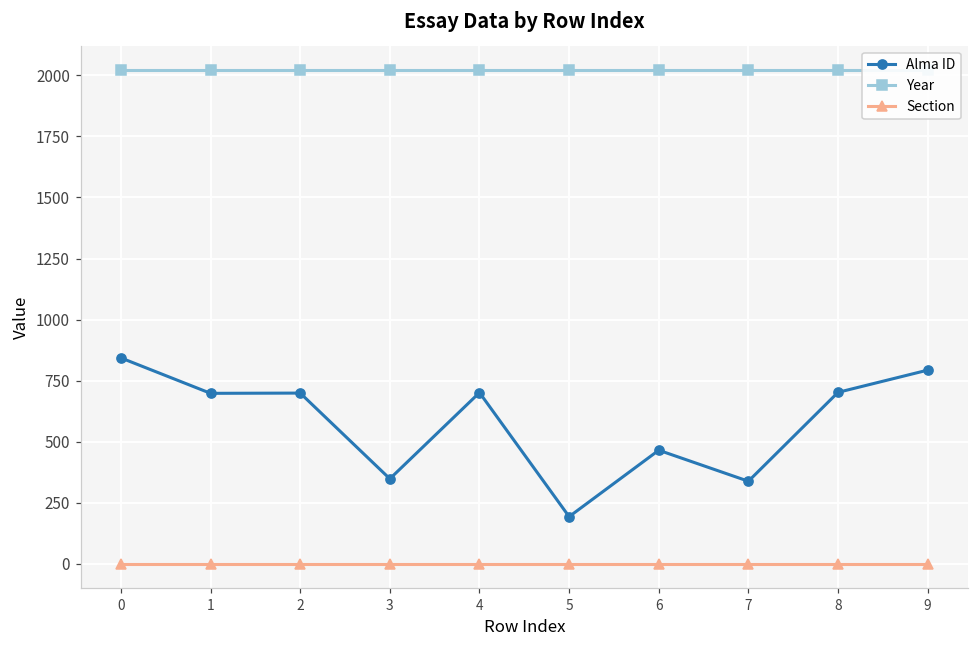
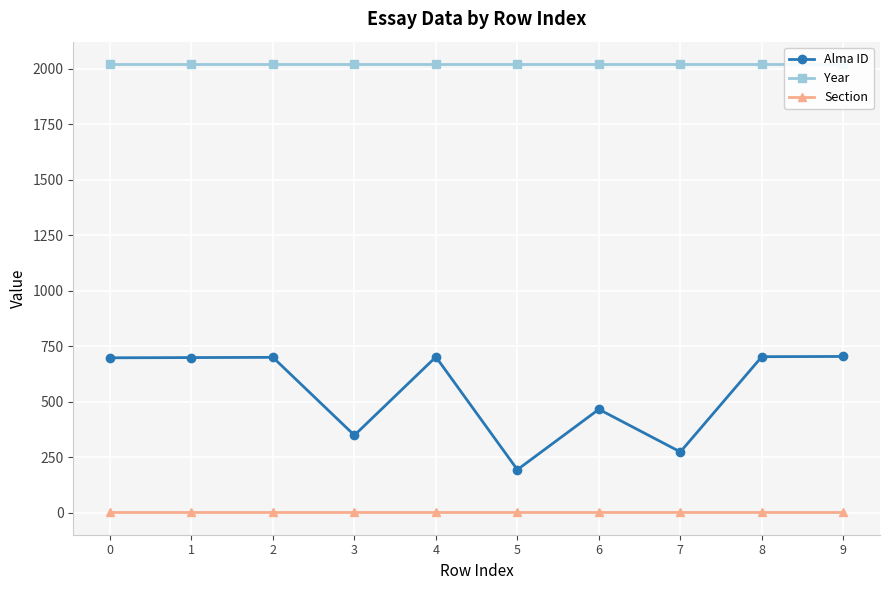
Alma ID, 0: 840 -> 700
Alma ID, 7: 340 -> 270
Alma ID, 9: 790 -> 700
